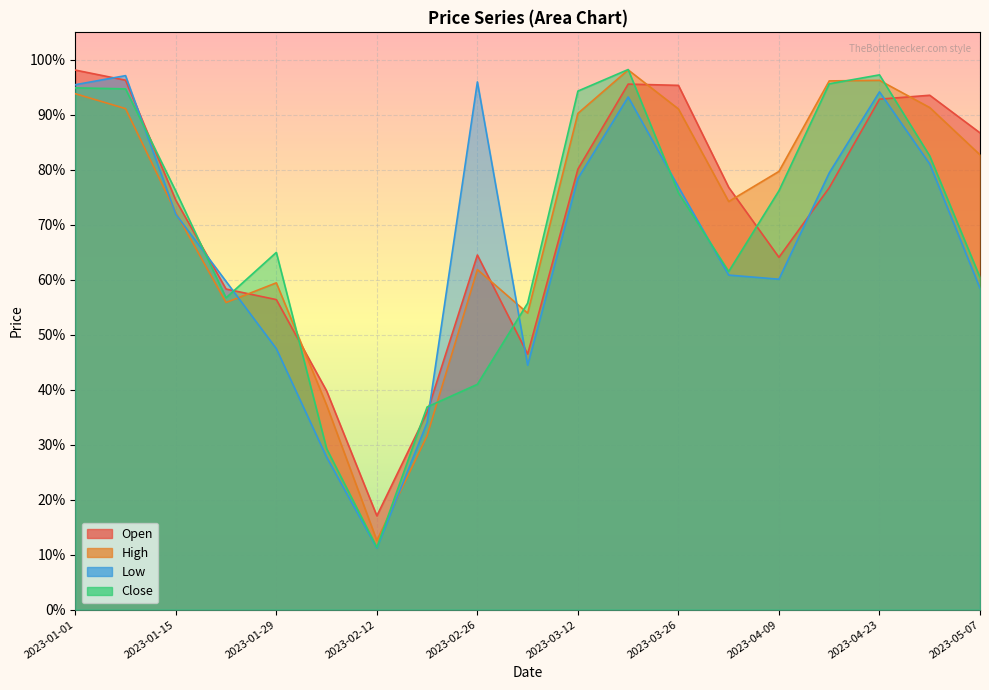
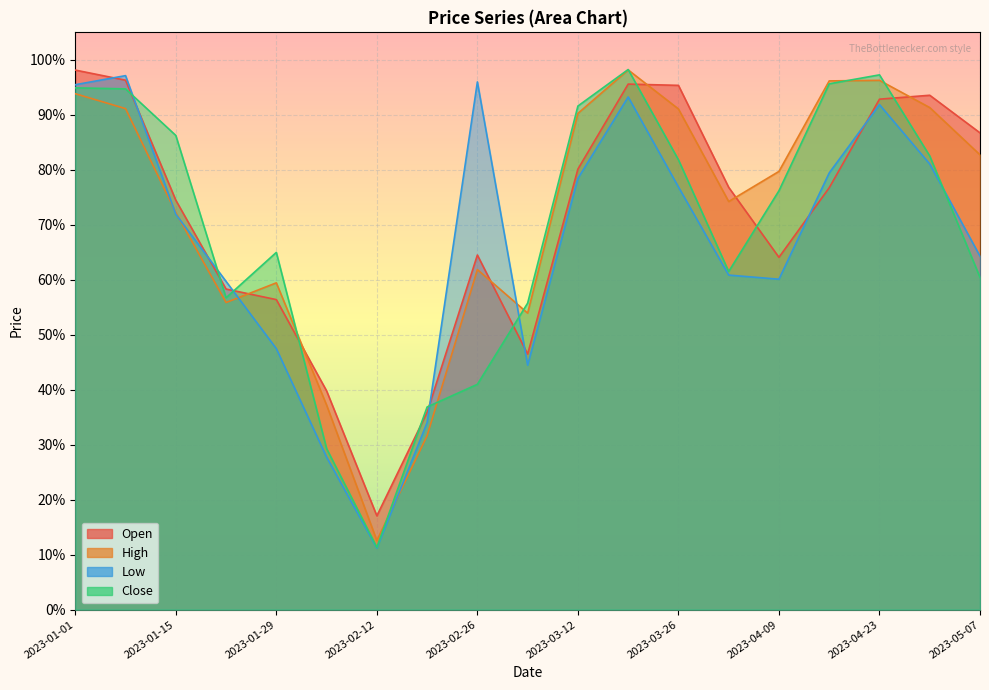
Close, 2023-01-15: 76% -> 86%
Close, 2023-03-12: 94% -> 92%
Close, 2023-03-26: 76% -> 82%
Low, 2023-04-23: 94% -> 92%
Low, 2023-05-07: 58% -> 64%
